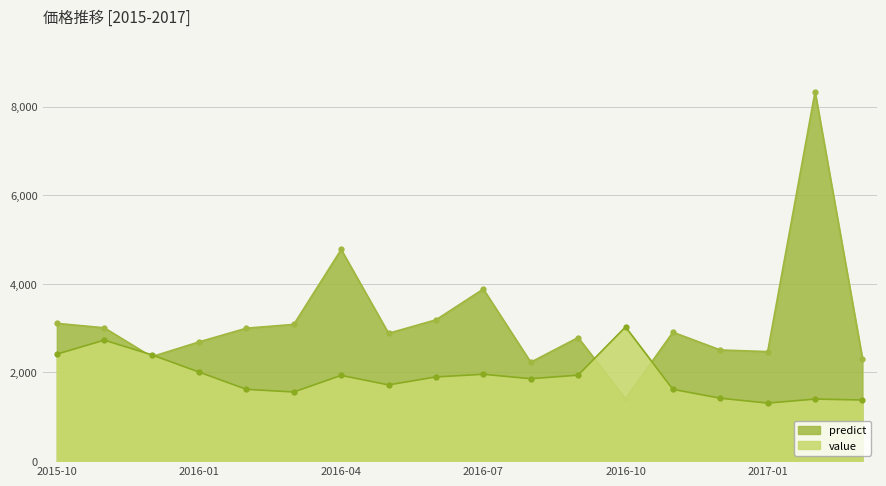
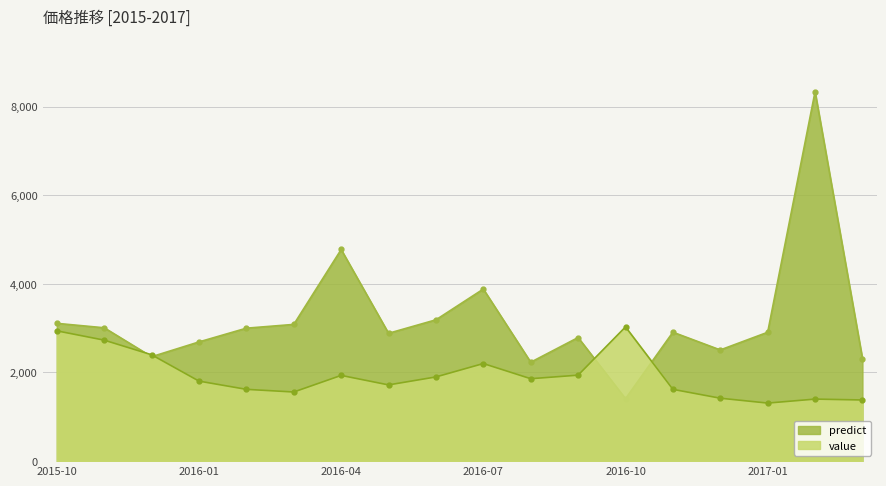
value, 2015-10: 2,400 -> 2,900
value, 2016-01: 2,000 -> 1,800
value, 2016-07: 2,000 -> 2,200
predict, 2017-01: 2,500 -> 2,900
